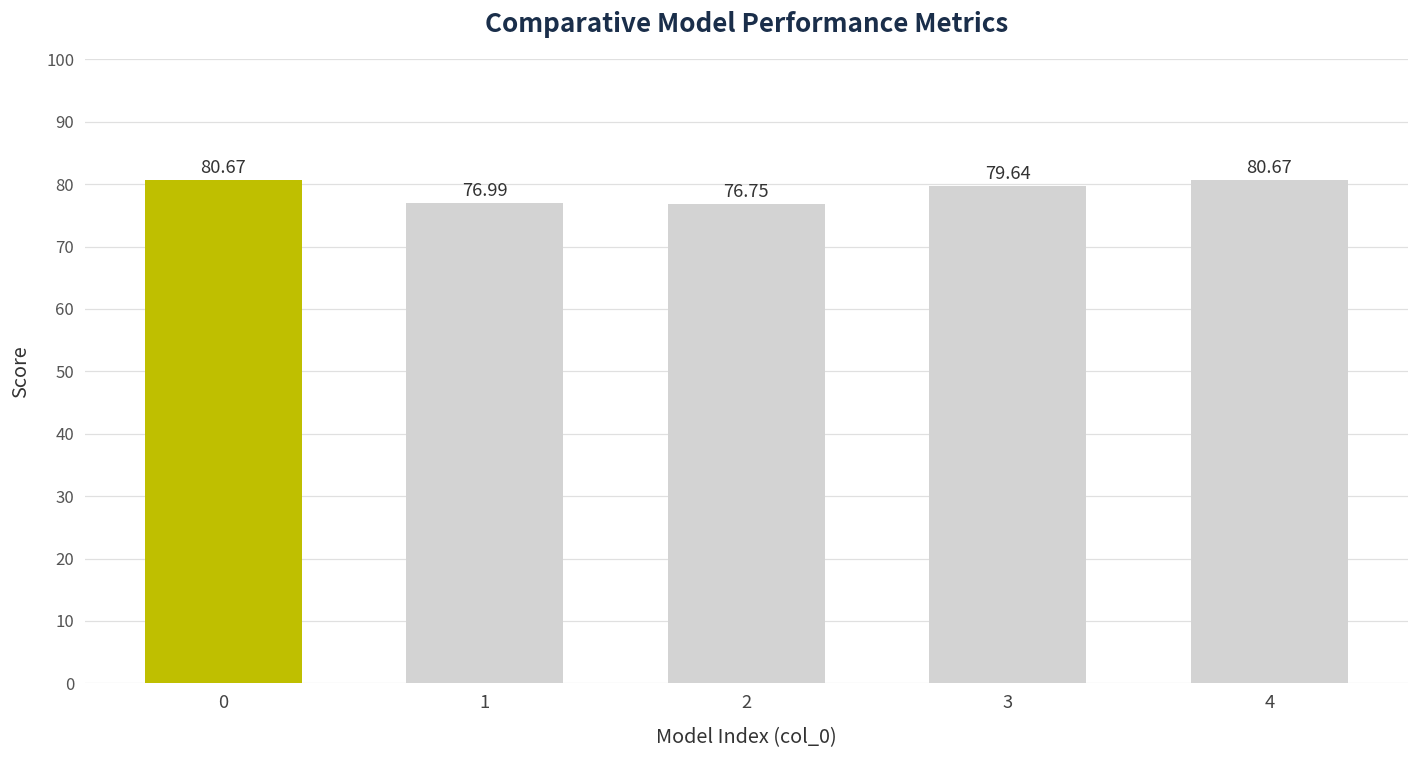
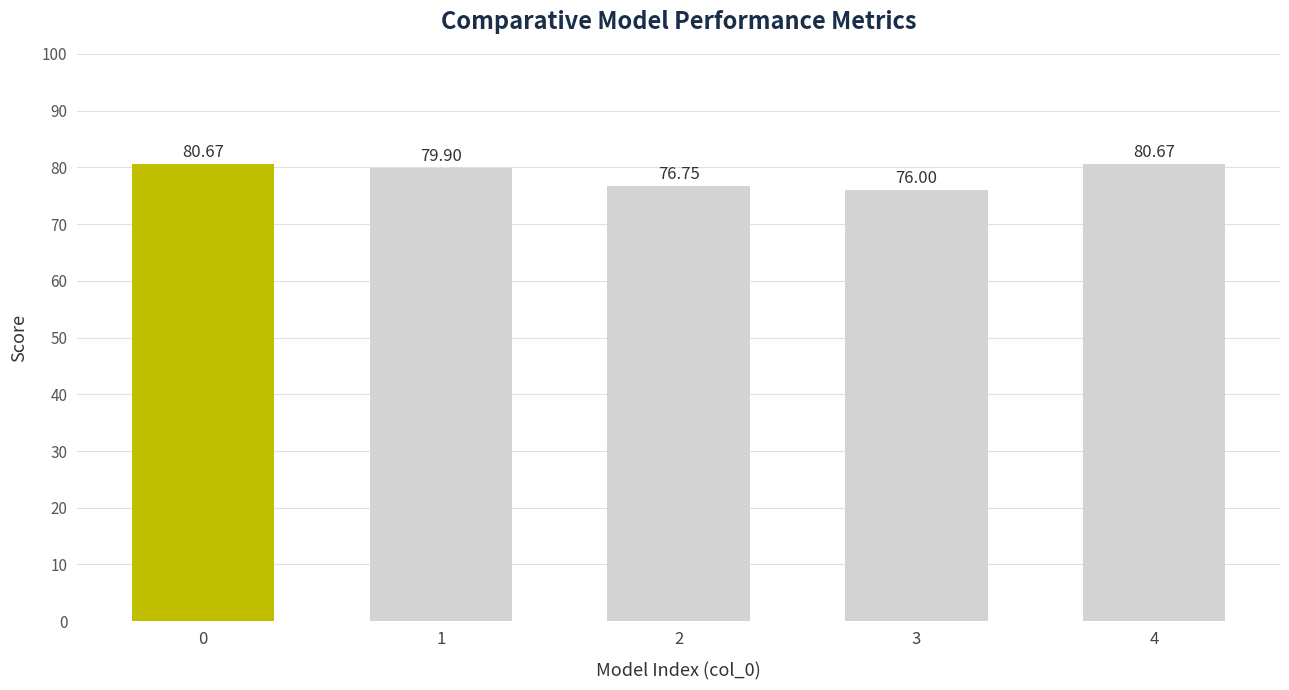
1: 76.99 -> 79.90
3: 79.64 -> 76.00
